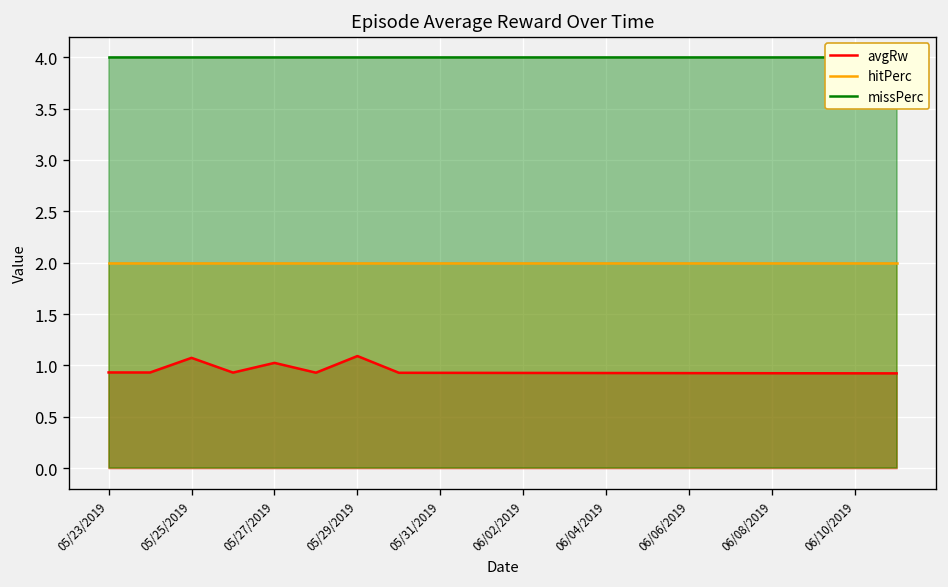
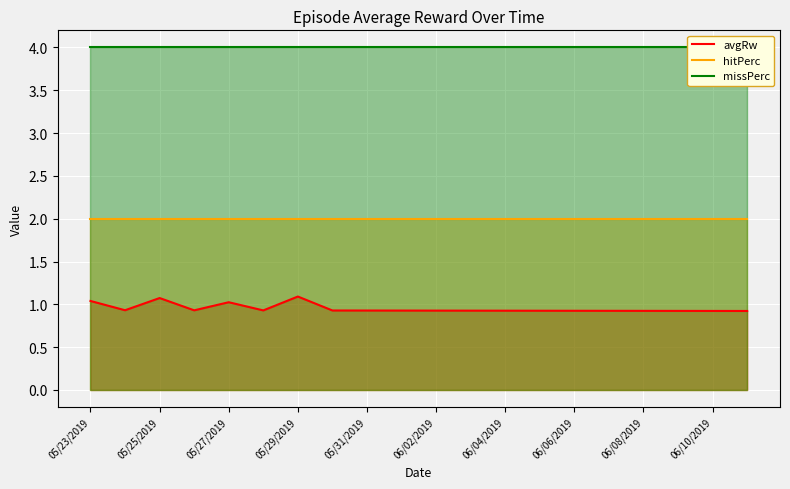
avgRw, 05/23/2019: 0.9 -> 1.0
